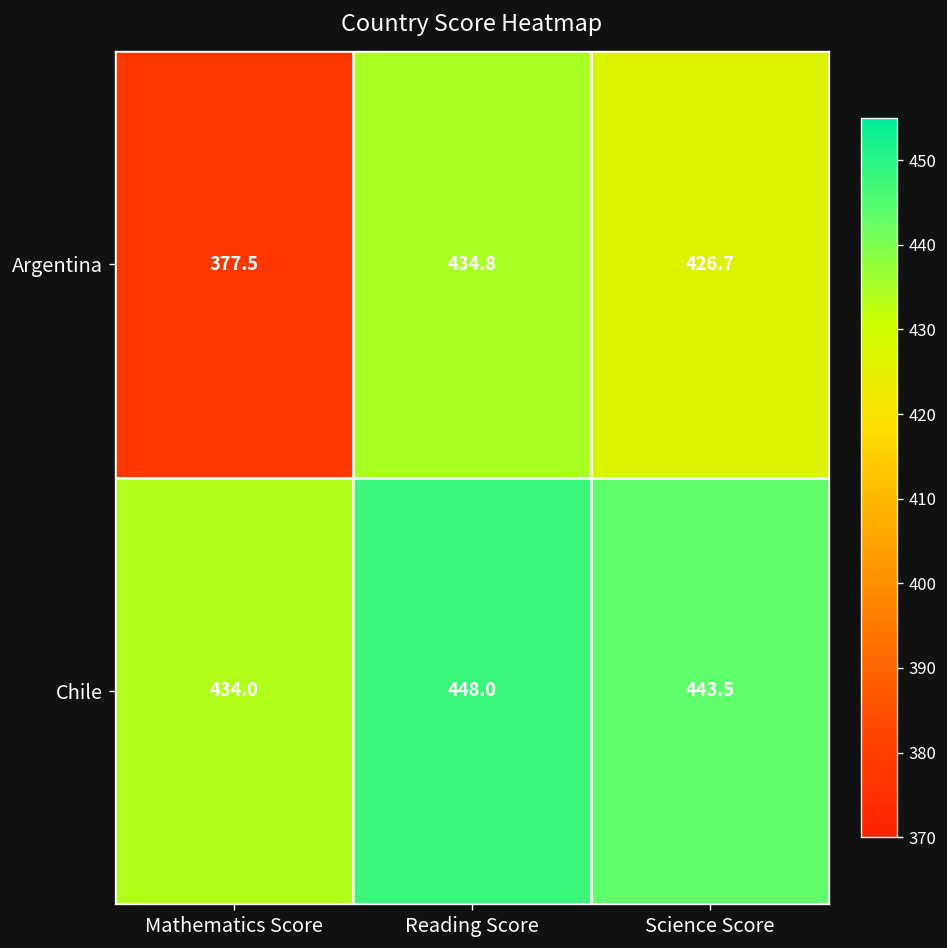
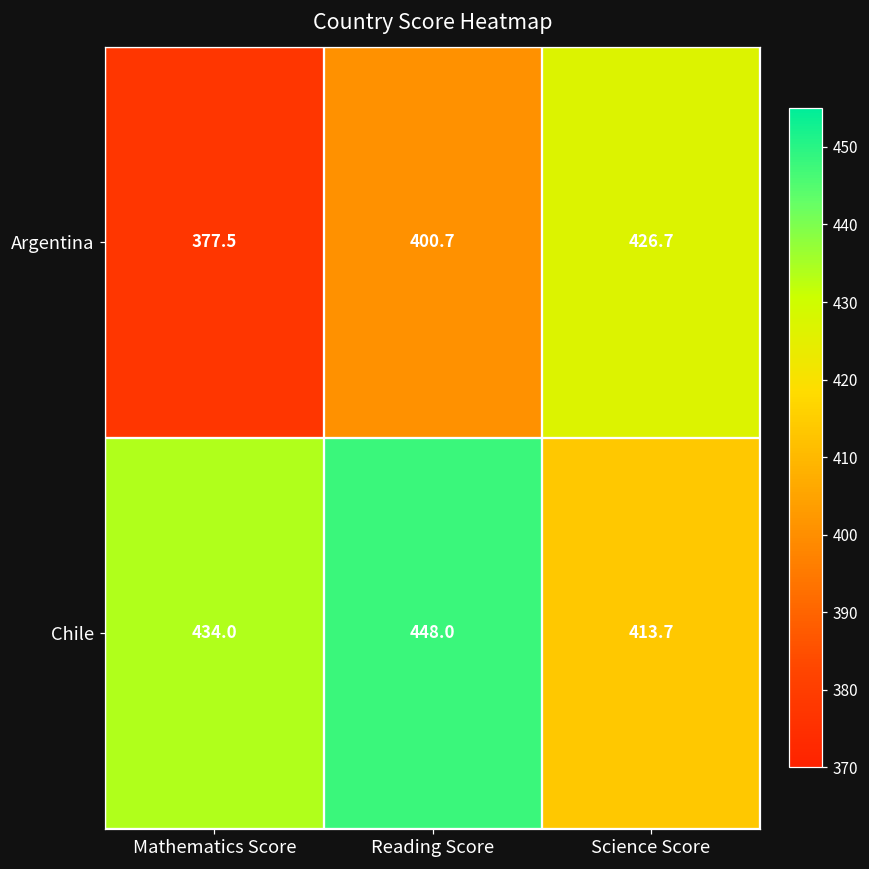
Argentina, Reading Score: 434.8 -> 400.7
Chile, Science Score: 443.5 -> 413.7
